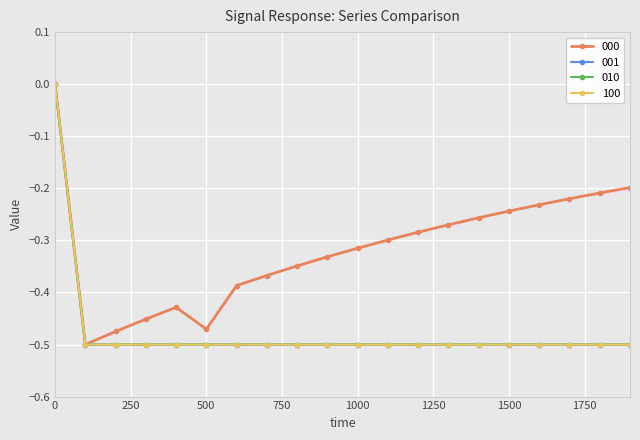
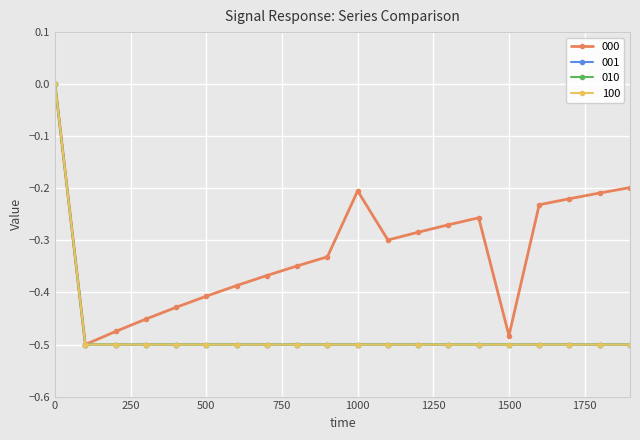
000, 500: -0.47 -> -0.41
000, 1000: -0.32 -> -0.21
000, 1500: -0.24 -> -0.48
